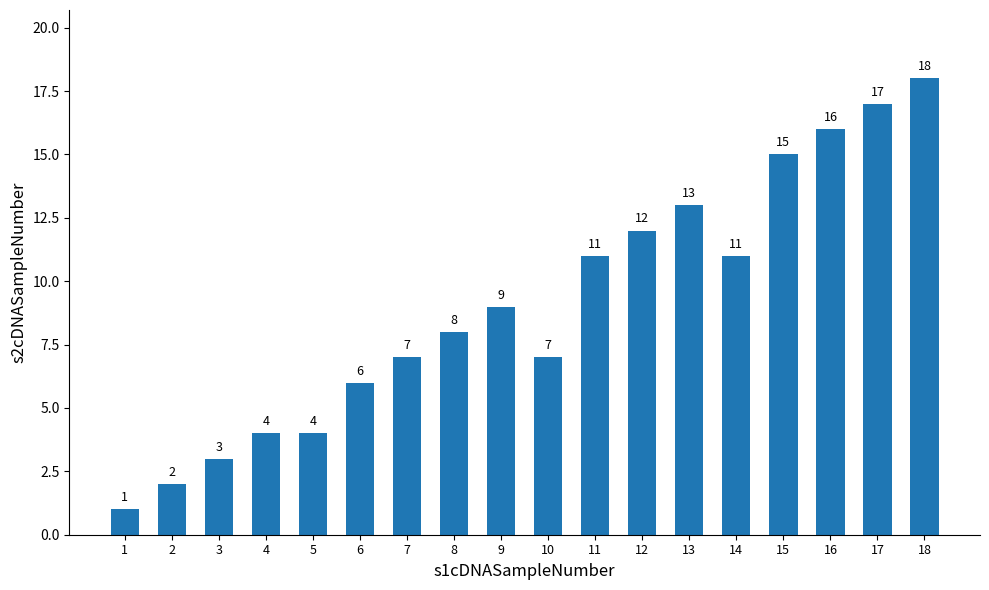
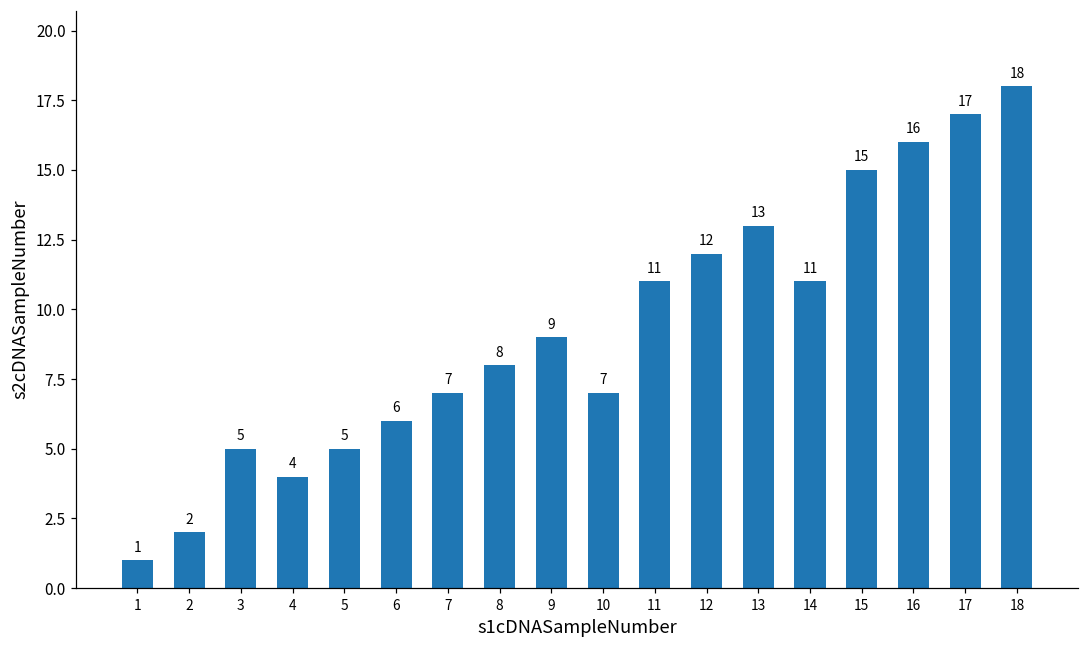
3: 3 -> 5
5: 4 -> 5
